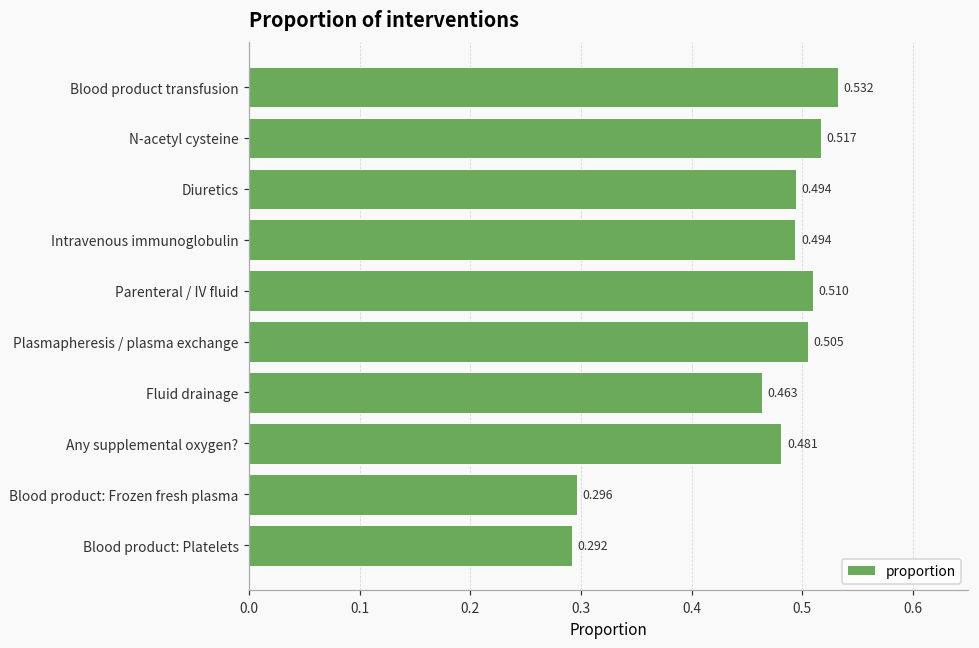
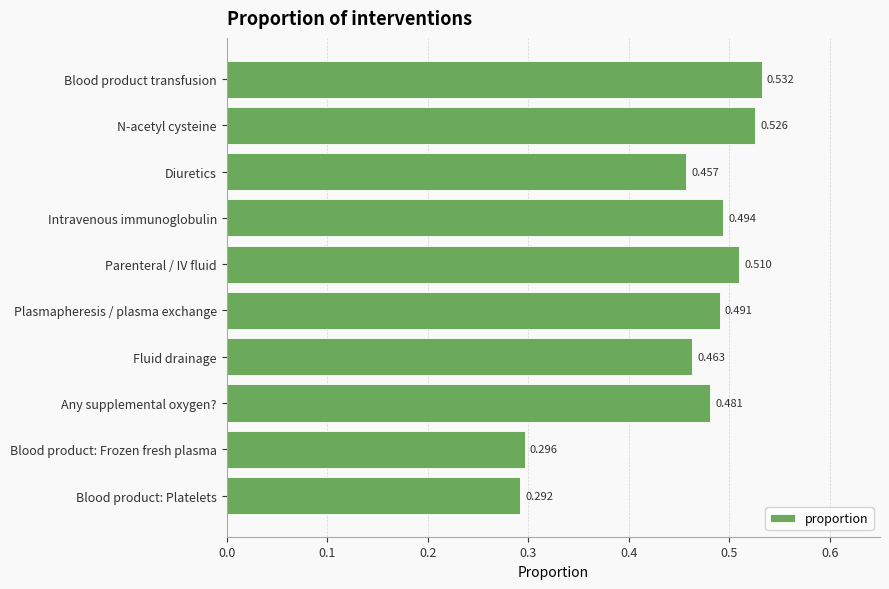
N-acetyl cysteine: 0.517 -> 0.526
Diuretics: 0.494 -> 0.457
Plasmapheresis / plasma exchange: 0.505 -> 0.491
